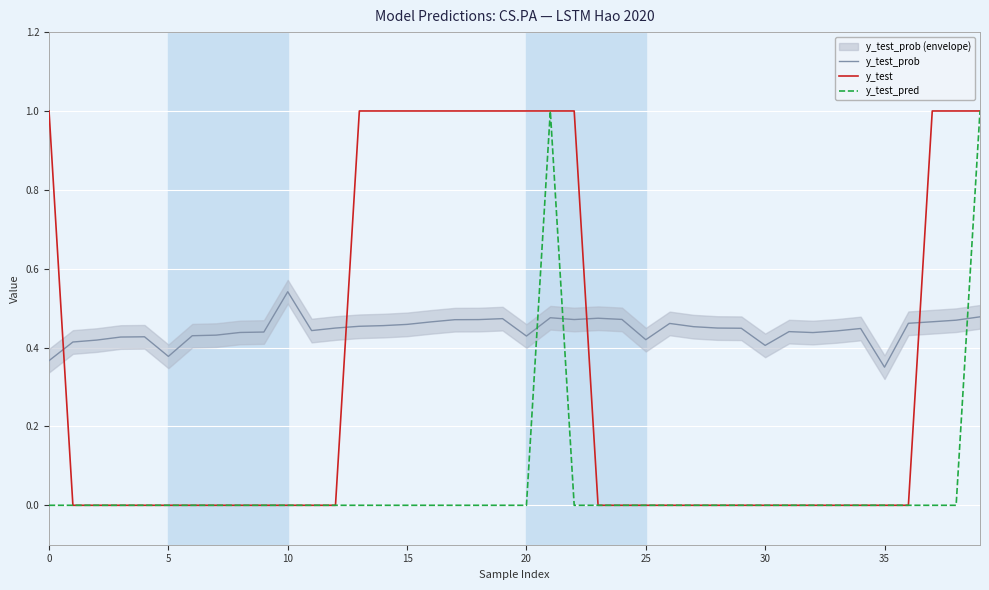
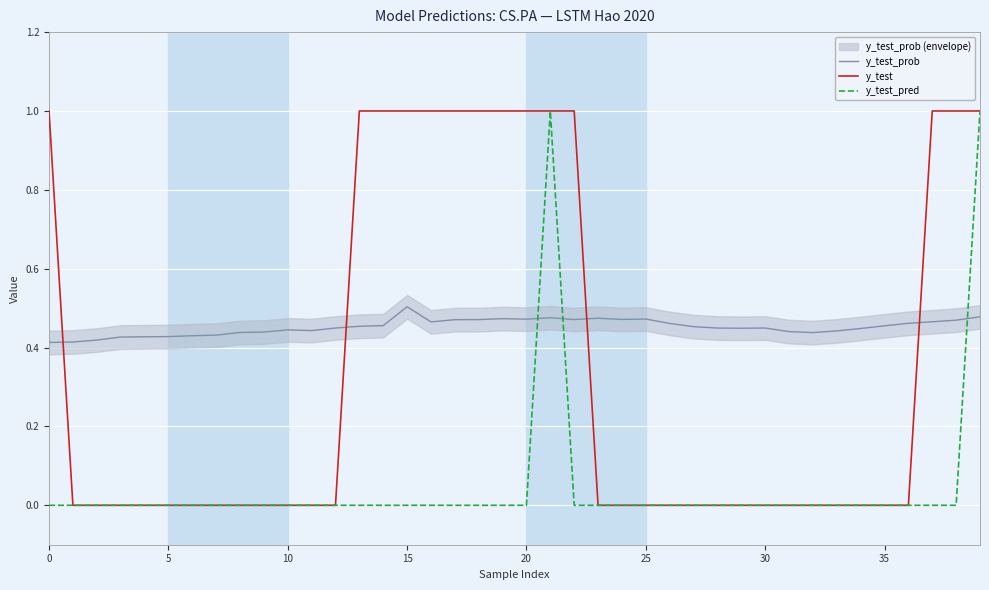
y_test_prob, 0: 0.37 -> 0.41
y_test_prob, 5: 0.38 -> 0.43
y_test_prob, 10: 0.54 -> 0.44
y_test_prob, 15: 0.46 -> 0.50
y_test_prob, 20: 0.43 -> 0.47
y_test_prob, 25: 0.42 -> 0.47
y_test_prob, 30: 0.41 -> 0.45
y_test_prob, 35: 0.35 -> 0.46
